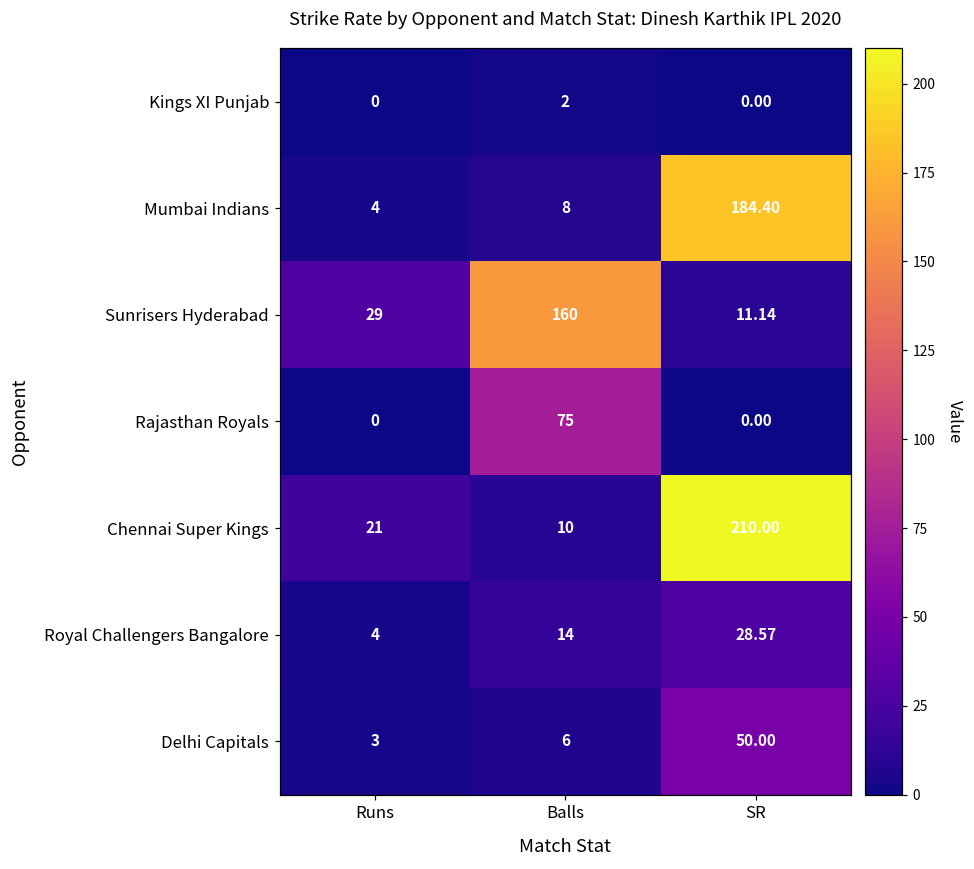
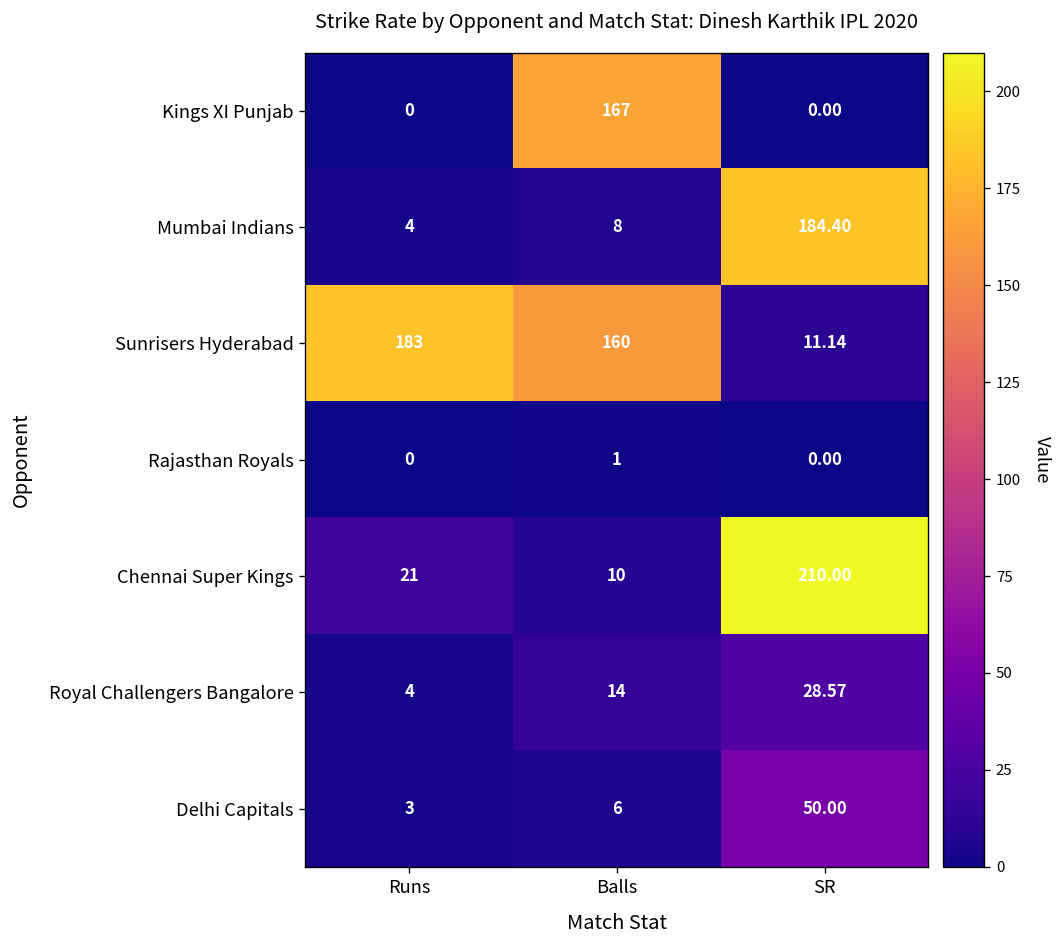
Kings XI Punjab, Balls: 2 -> 167
Sunrisers Hyderabad, Runs: 29 -> 183
Rajasthan Royals, Balls: 75 -> 1
